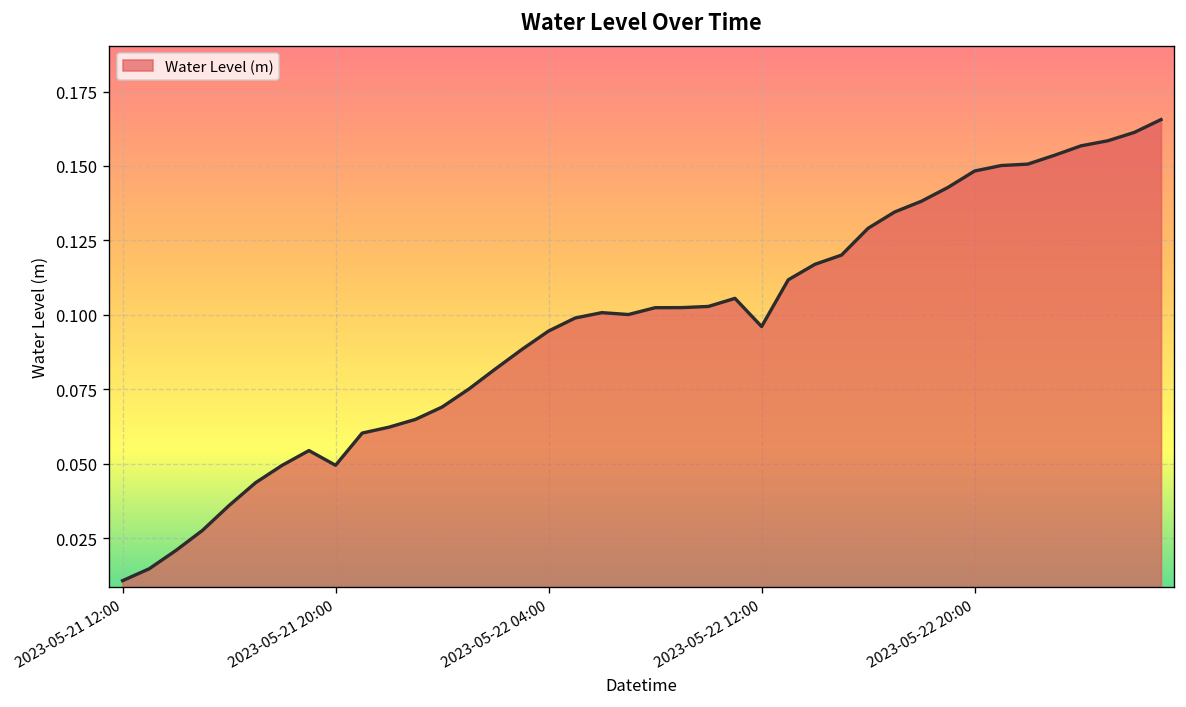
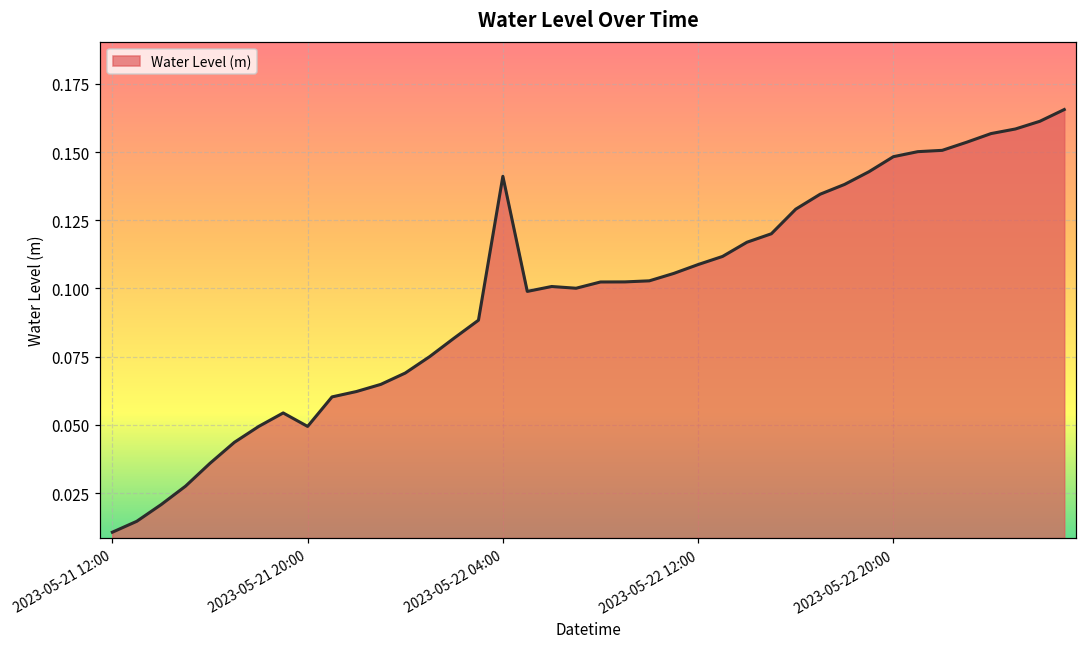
2023-05-22 04:00: 0.095 -> 0.141
2023-05-22 12:00: 0.096 -> 0.109
